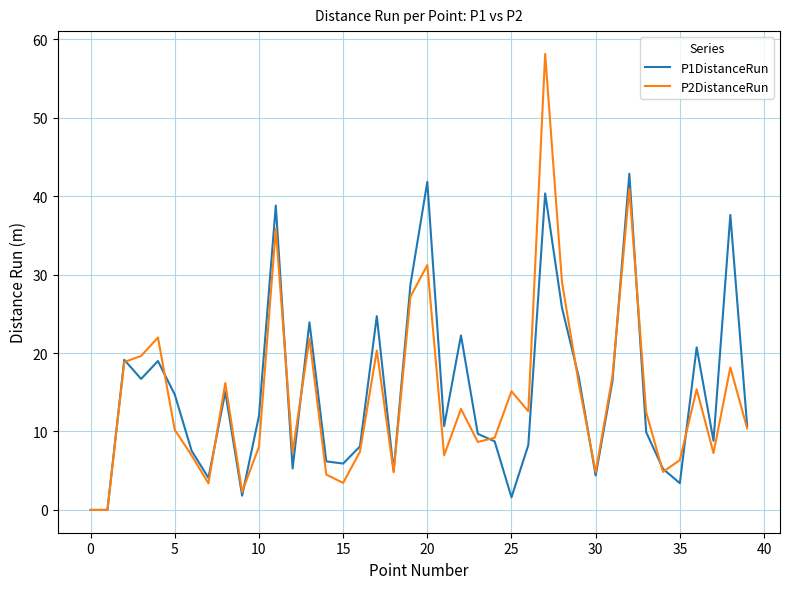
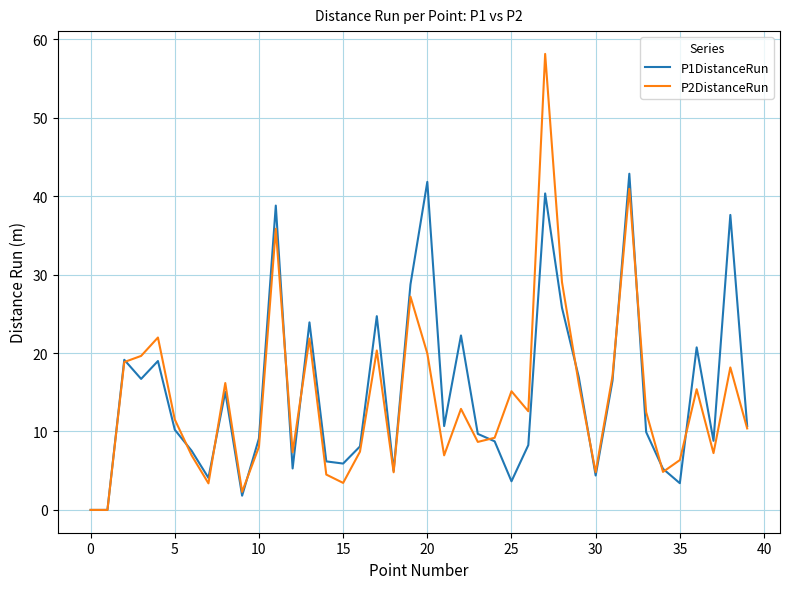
P1DistanceRun, 5: 15 -> 10
P2DistanceRun, 5: 10 -> 12
P1DistanceRun, 10: 12 -> 9
P2DistanceRun, 20: 31 -> 20
P1DistanceRun, 25: 2 -> 4
